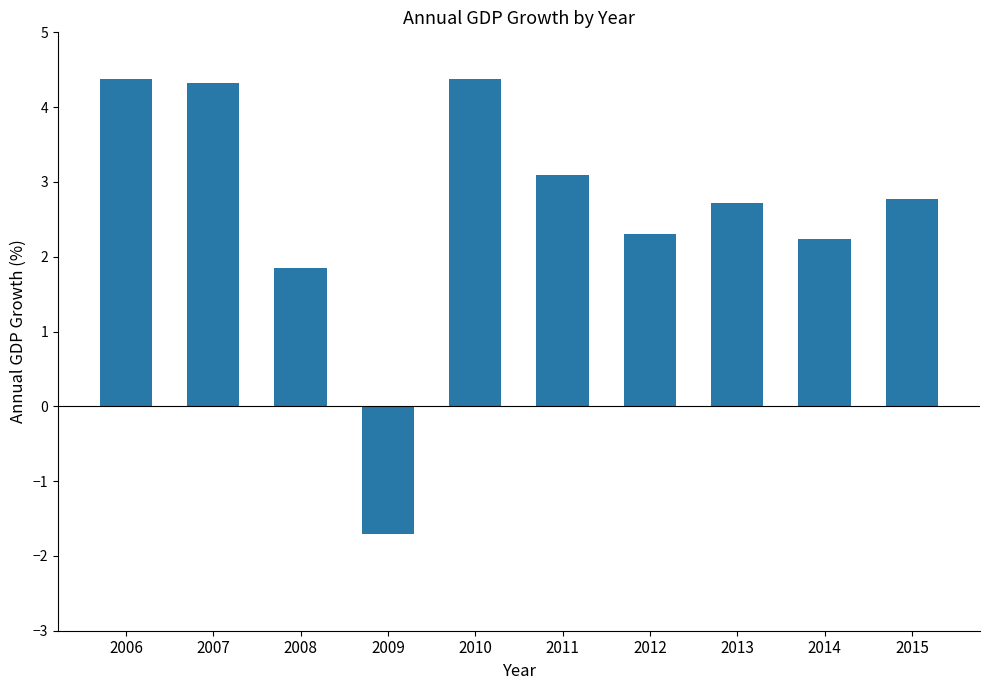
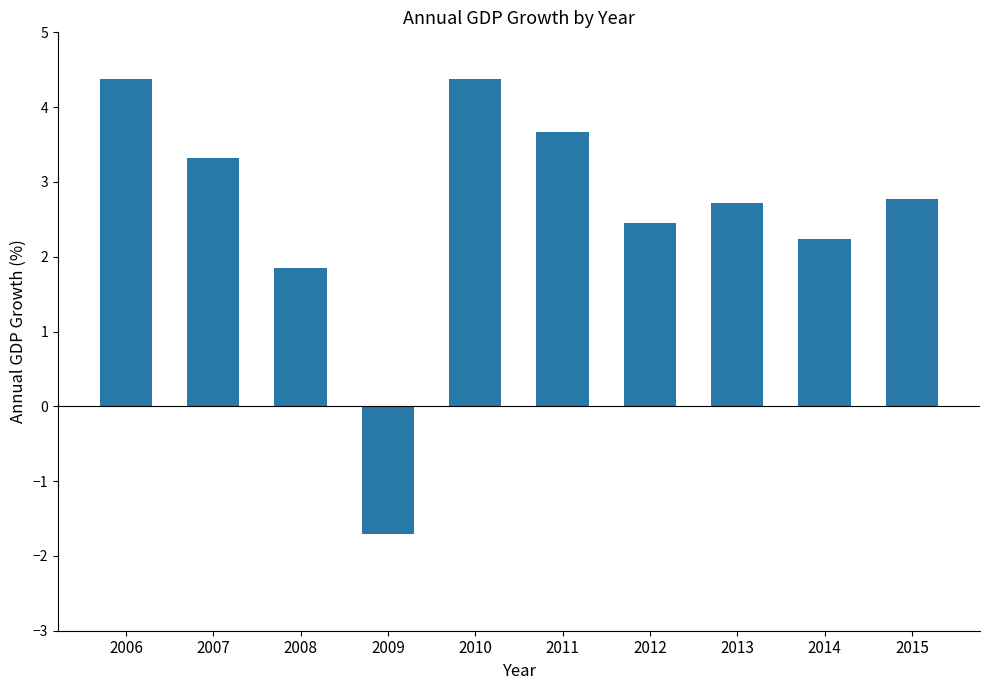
2007: 4.3 -> 3.3
2011: 3.1 -> 3.7
2012: 2.3 -> 2.4
